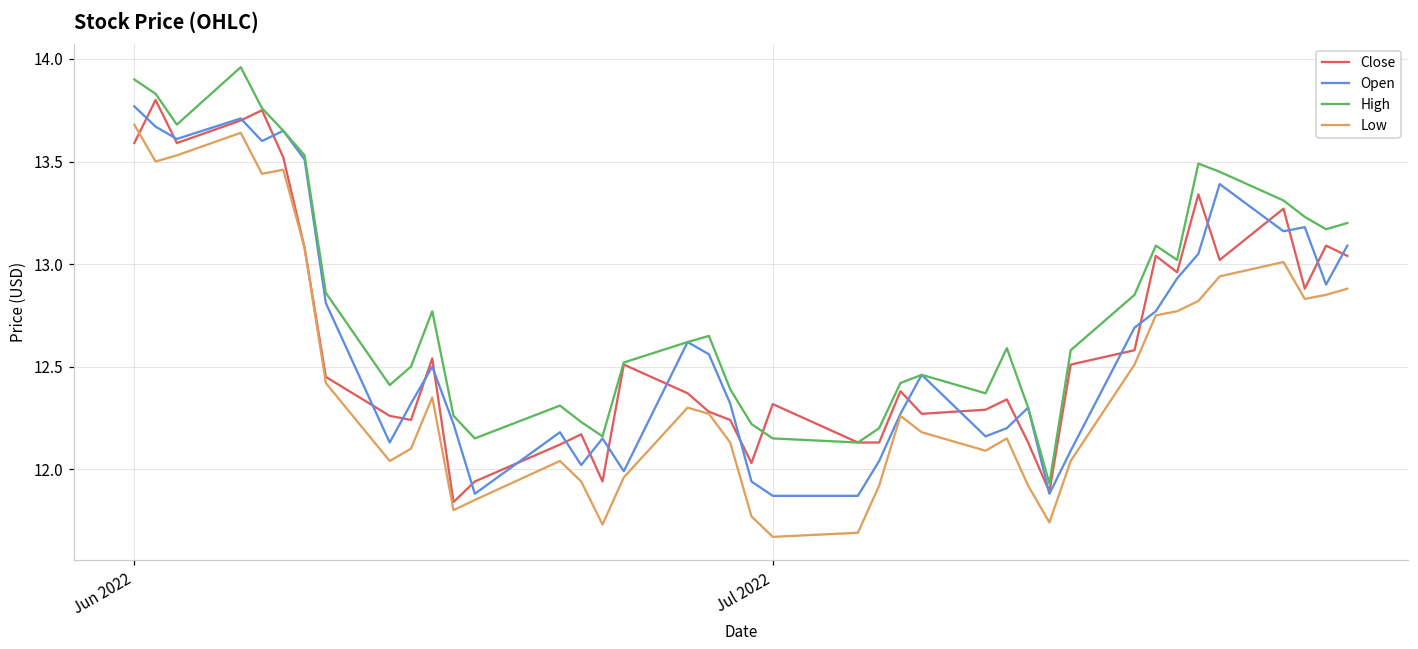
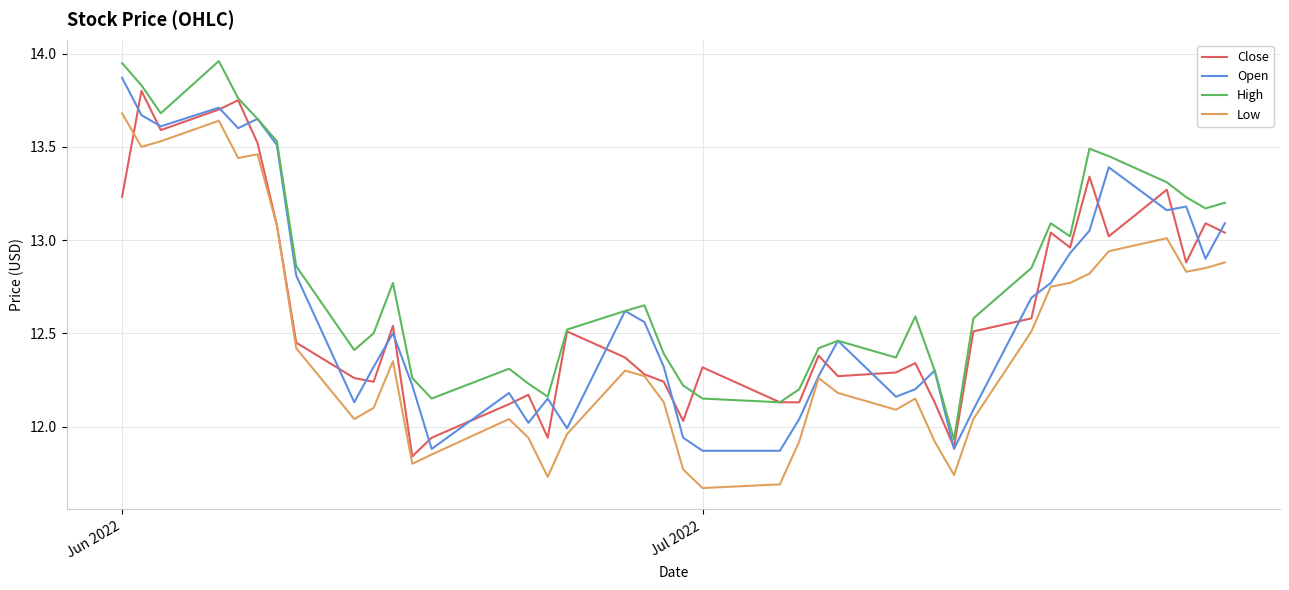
Close, Jun 2022: 13.59 -> 13.23
Open, Jun 2022: 13.77 -> 13.87
High, Jun 2022: 13.90 -> 13.95
